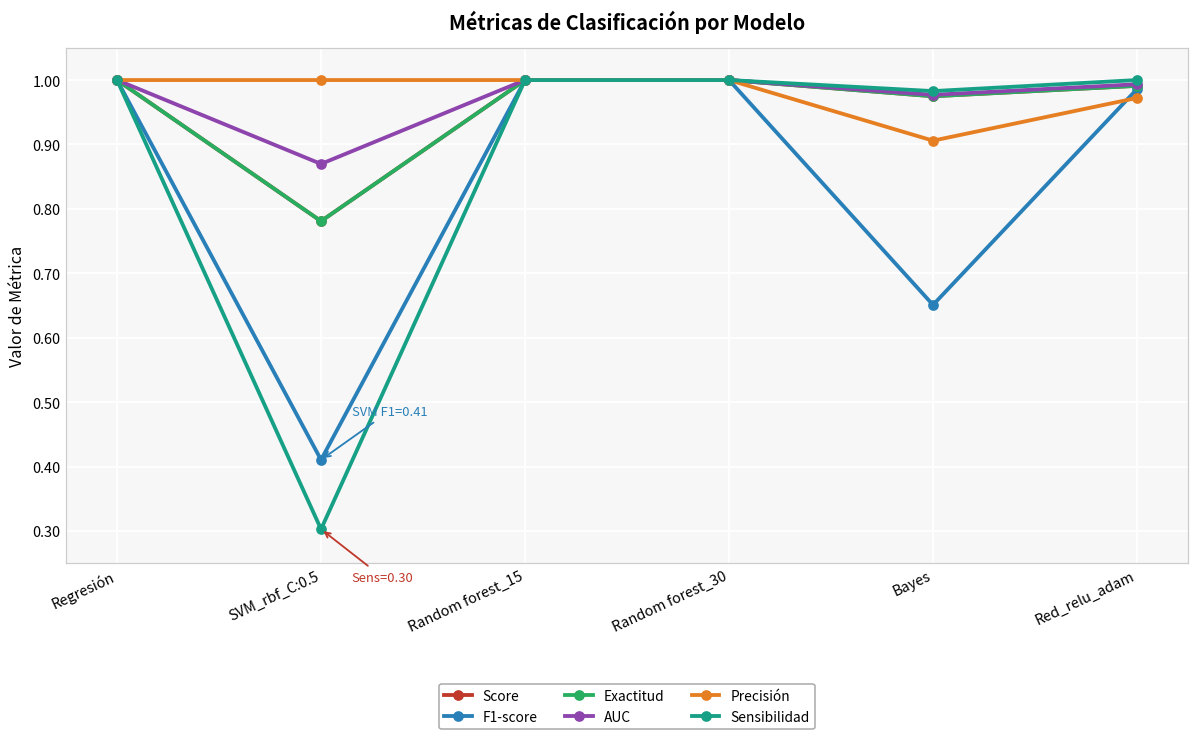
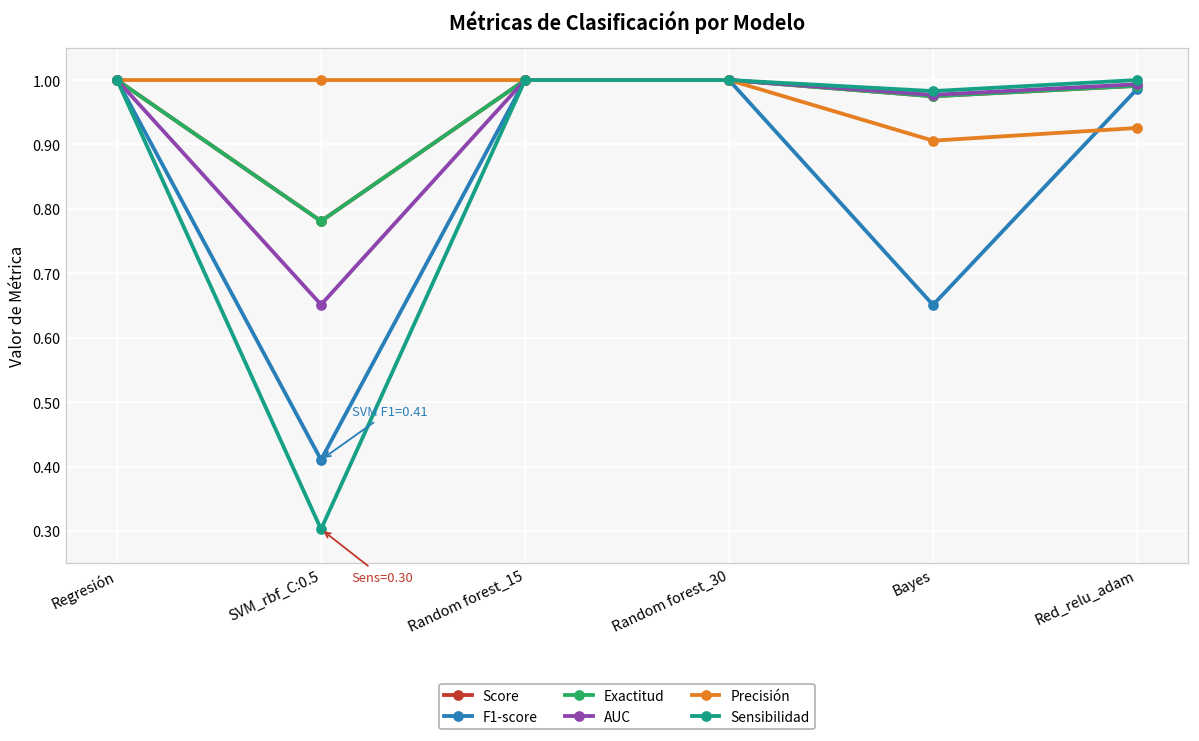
AUC, SVM_rbf_C:0.5: 0.87 -> 0.65
Precisión, Red_relu_adam: 0.97 -> 0.93
